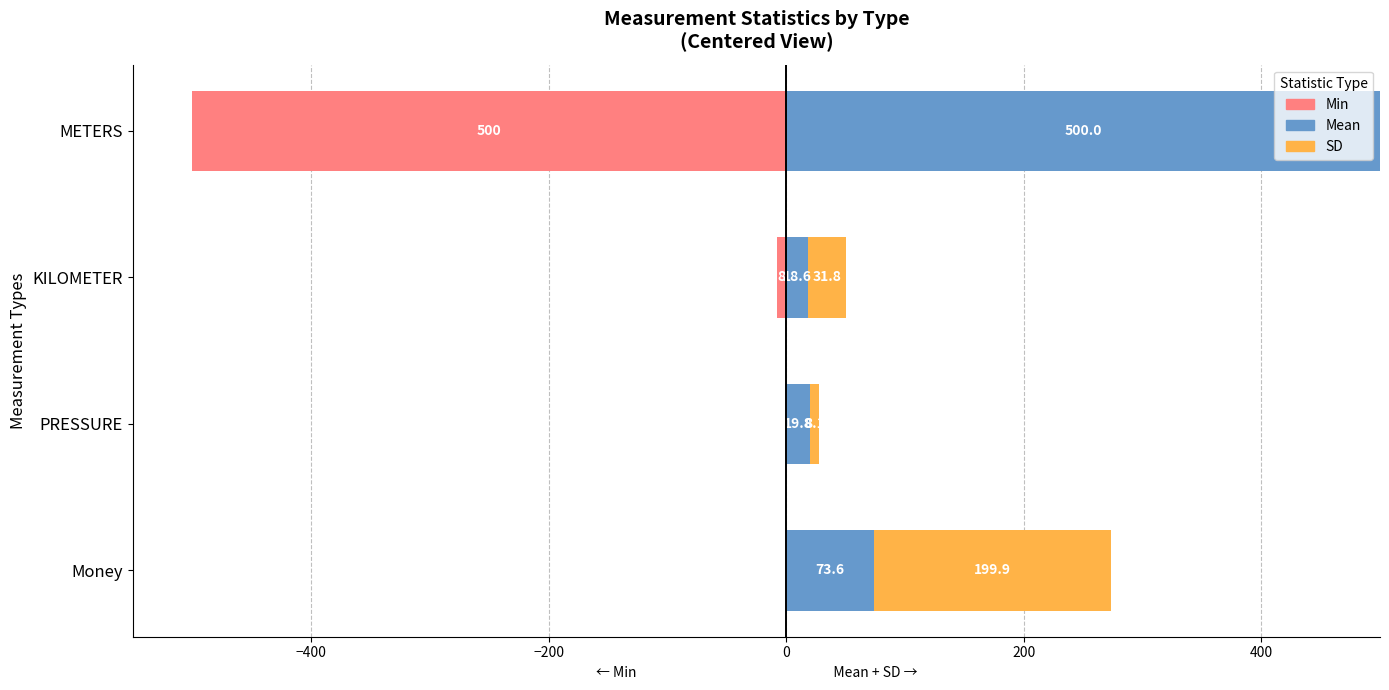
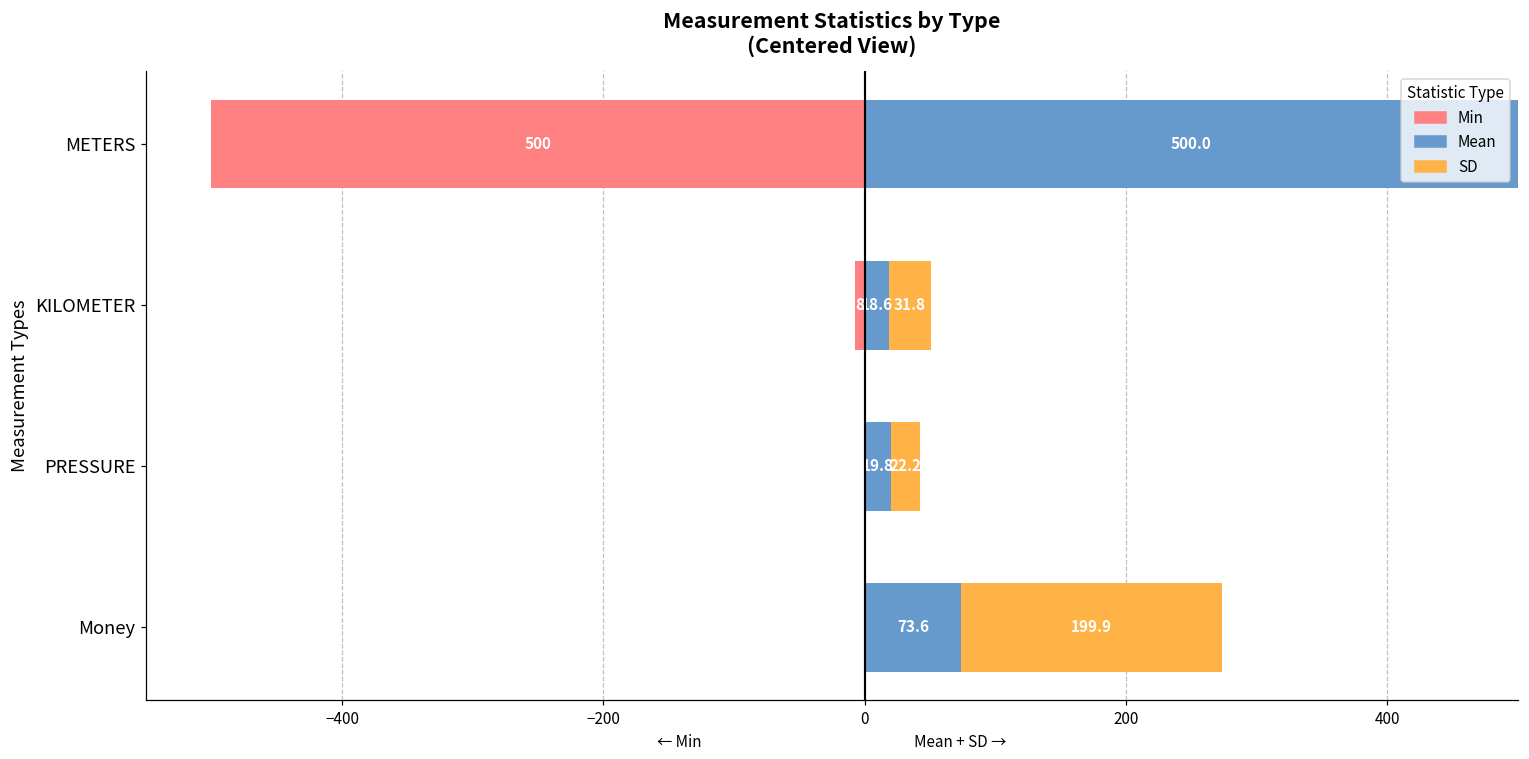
SD, PRESSURE: 8.1 -> 22.2
